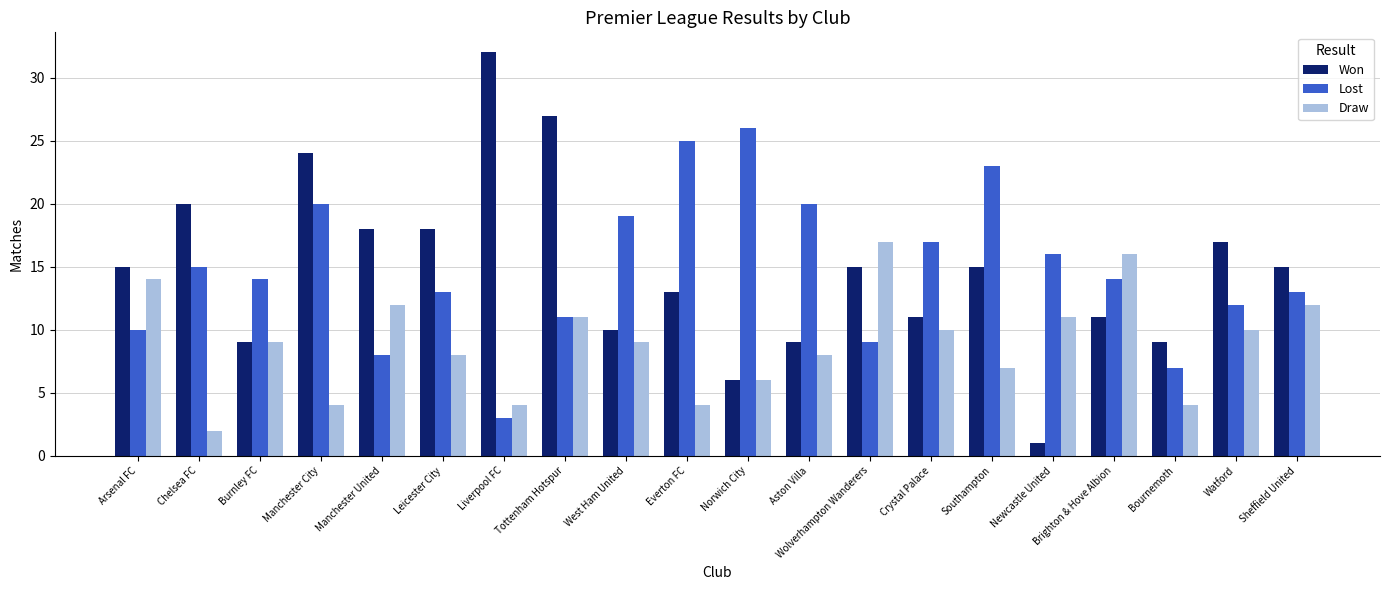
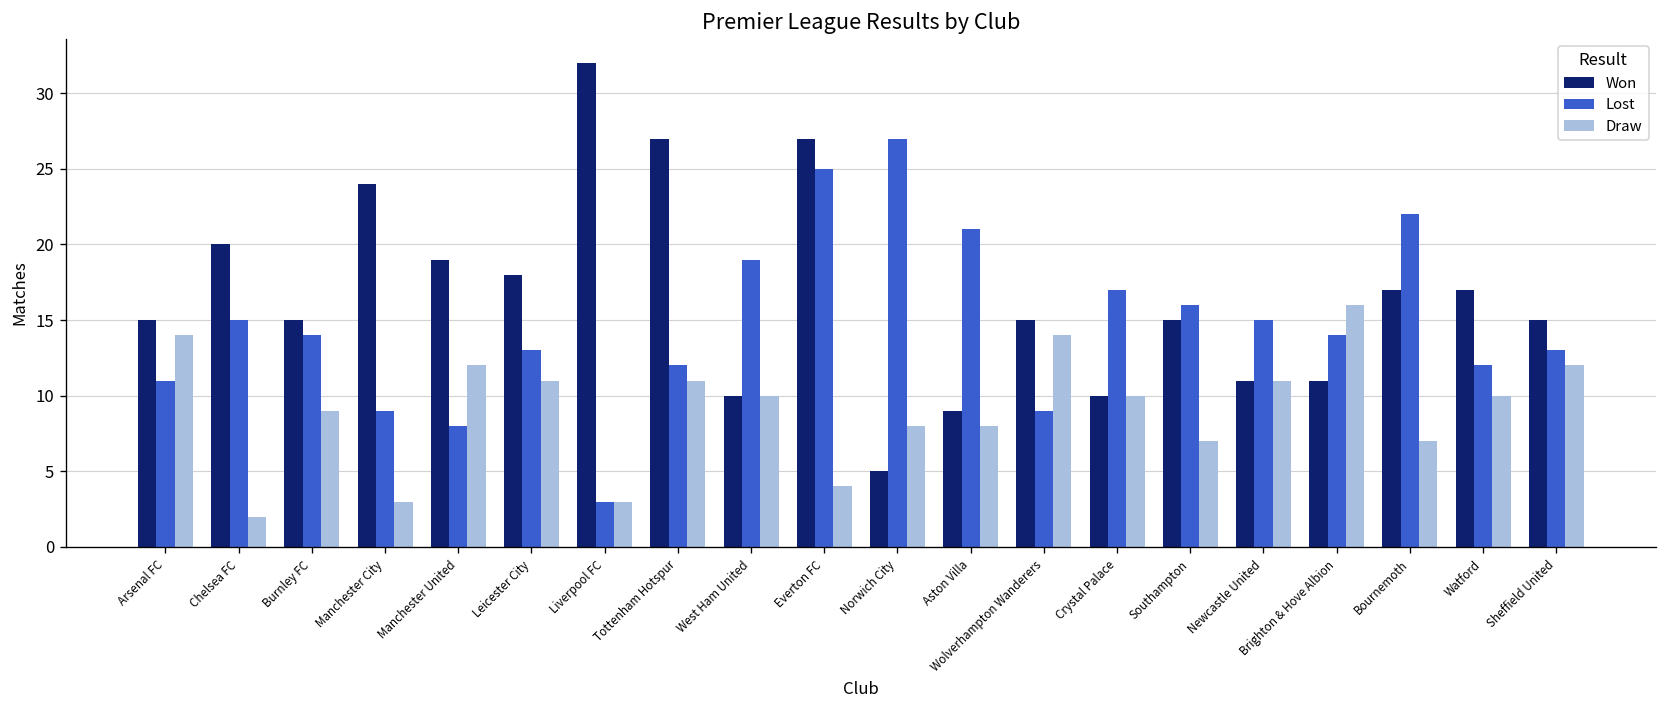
Lost, Arsenal FC: 10 -> 11
Won, Burnley FC: 9 -> 15
Lost, Manchester City: 20 -> 9
Draw, Manchester City: 4 -> 3
Won, Manchester United: 18 -> 19
Draw, Leicester City: 8 -> 11
Draw, Liverpool FC: 4 -> 3
Lost, Tottenham Hotspur: 11 -> 12
Draw, West Ham United: 9 -> 10
Won, Everton FC: 13 -> 27
Won, Norwich City: 6 -> 5
Lost, Norwich City: 26 -> 27
Draw, Norwich City: 6 -> 8
Lost, Aston Villa: 20 -> 21
Draw, Wolverhampton Wanderers: 17 -> 14
Won, Crystal Palace: 11 -> 10
Lost, Southampton: 23 -> 16
Won, Newcastle United: 1 -> 11
Lost, Newcastle United: 16 -> 15
Won, Bournemoth: 9 -> 17
Lost, Bournemoth: 7 -> 22
Draw, Bournemoth: 4 -> 7
